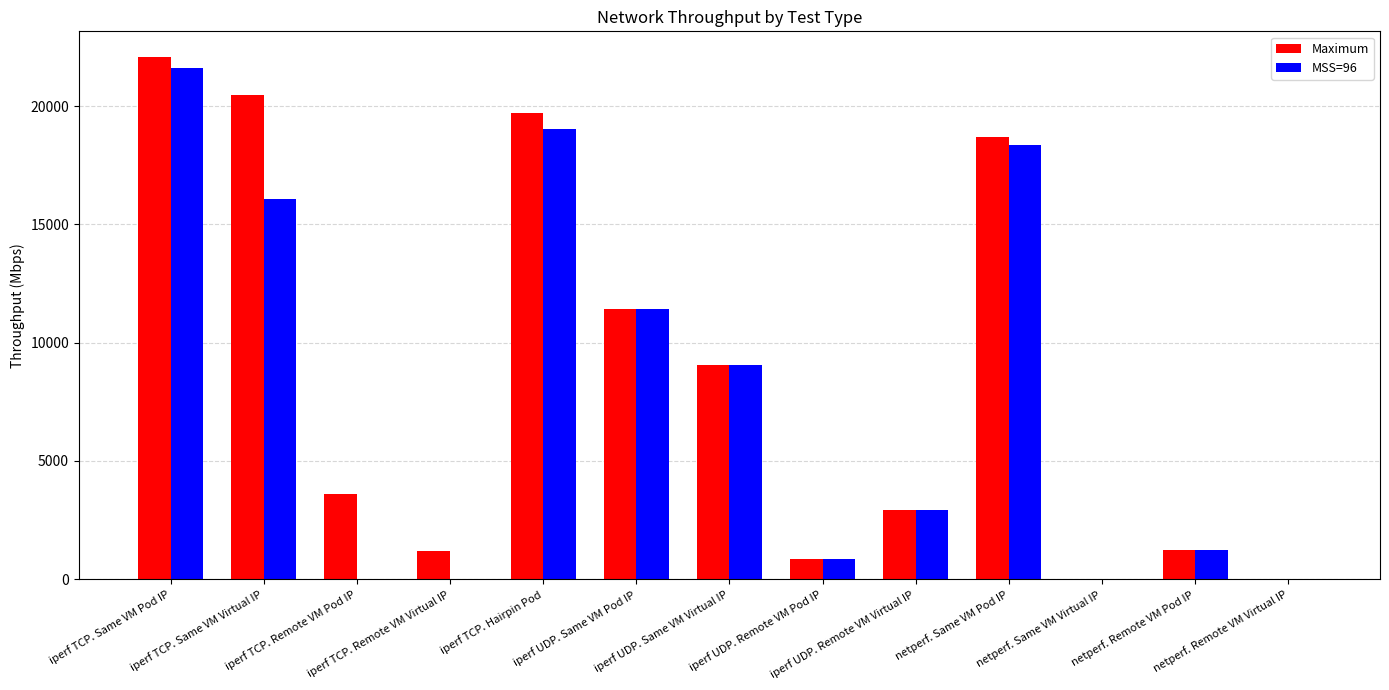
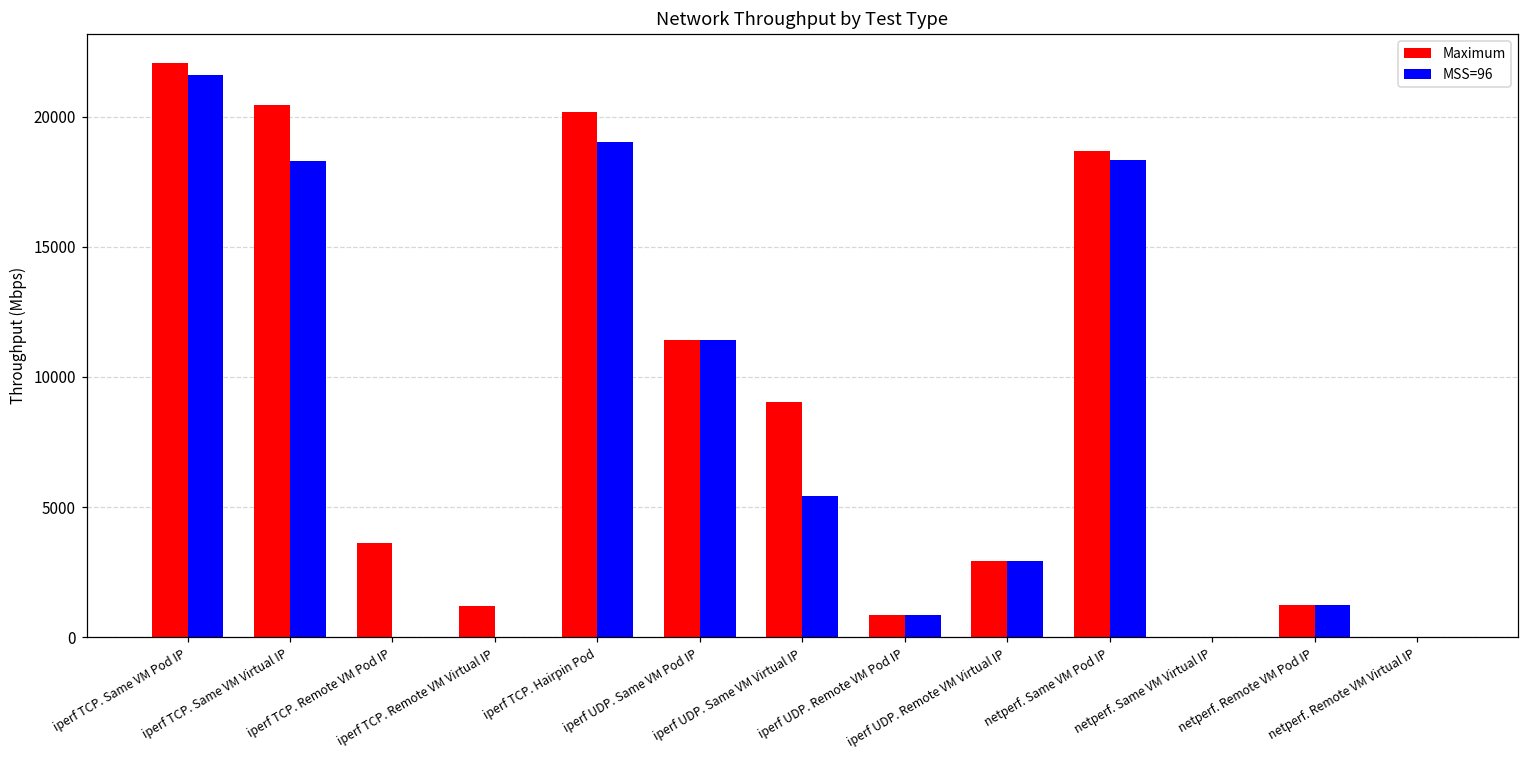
MSS=96, iperf TCP. Same VM Virtual IP: 16100 -> 18300
Maximum, iperf TCP. Hairpin Pod: 19700 -> 20200
MSS=96, iperf UDP. Same VM Virtual IP: 9000 -> 5400
